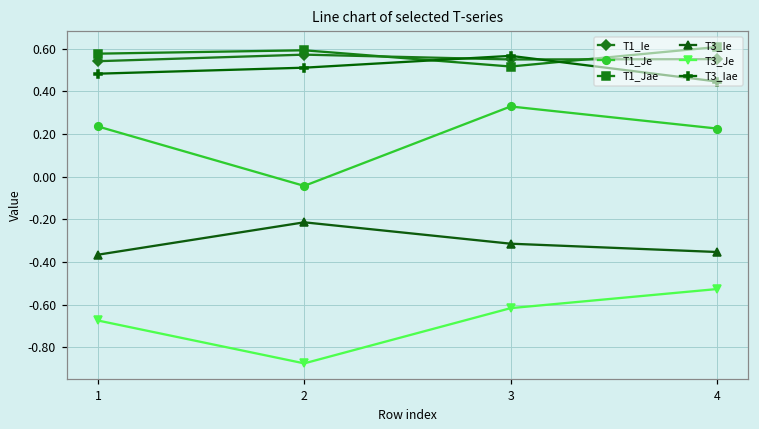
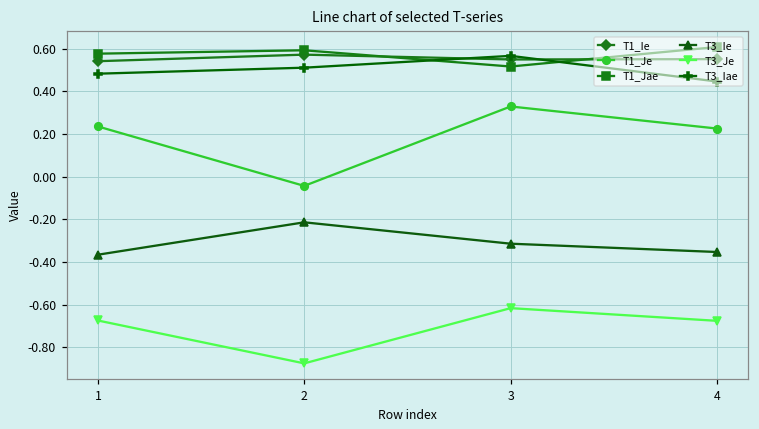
T3_Je, 4: -0.53 -> -0.68
